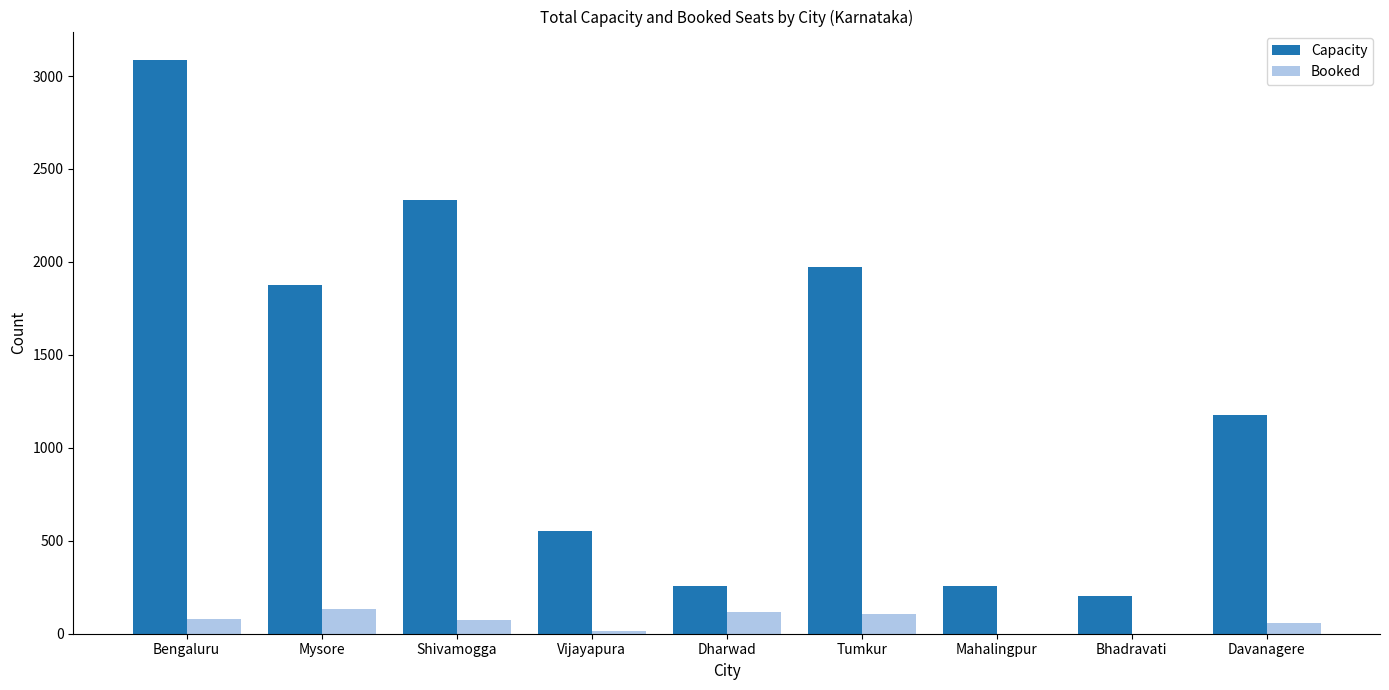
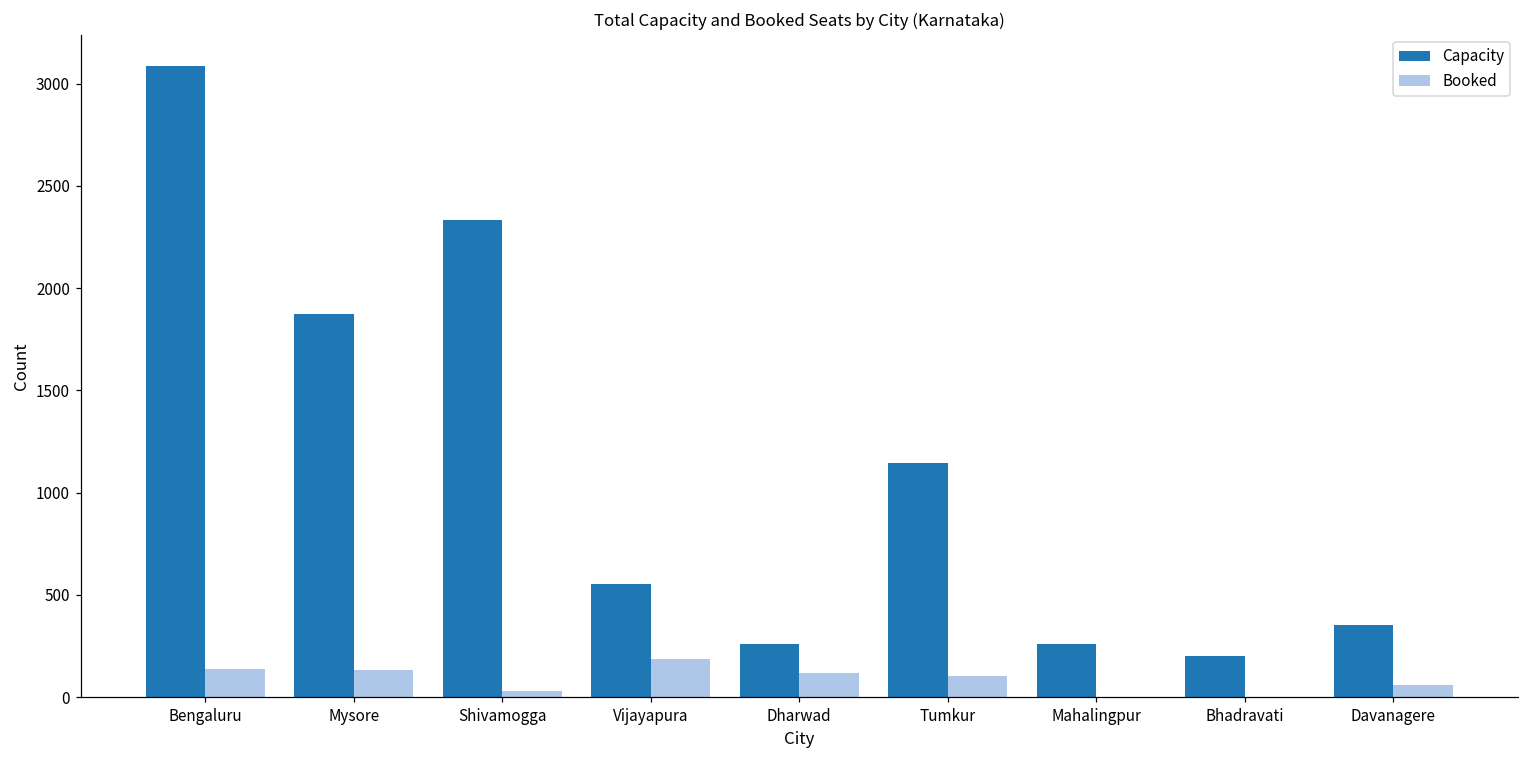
Booked, Bengaluru: 80 -> 140
Booked, Shivamogga: 70 -> 30
Booked, Vijayapura: 20 -> 190
Capacity, Tumkur: 1980 -> 1140
Capacity, Davanagere: 1170 -> 350
